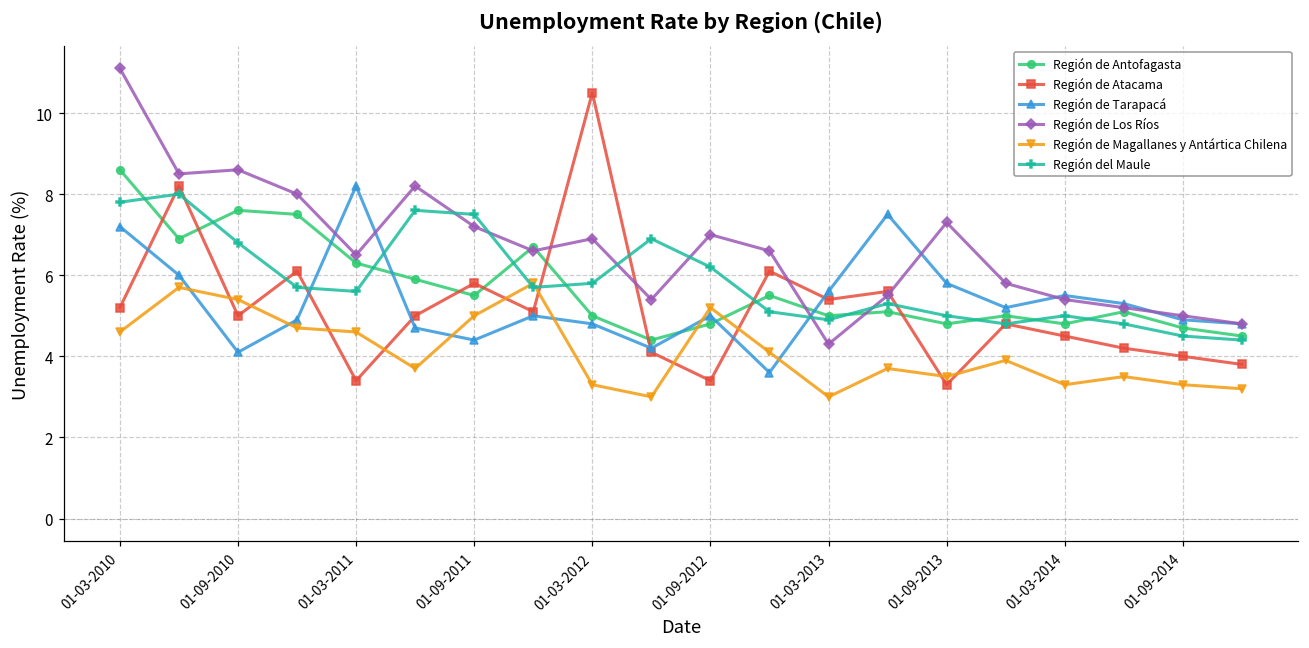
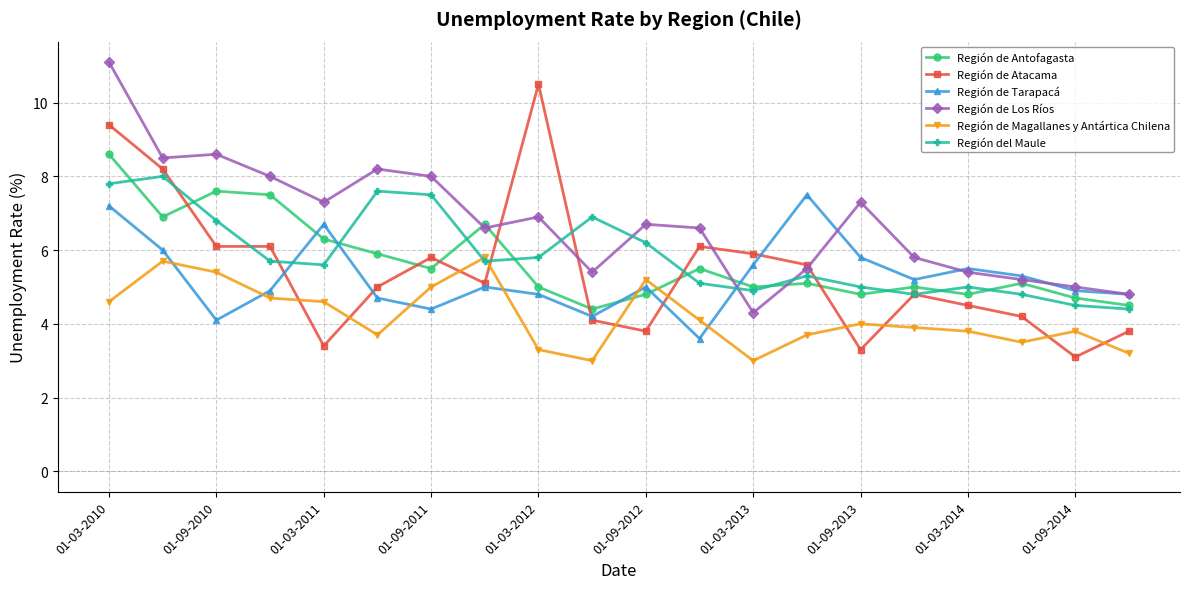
Región de Atacama, 01-03-2010: 5.2 -> 9.4
Región de Atacama, 01-09-2010: 5.0 -> 6.1
Región de Tarapacá, 01-03-2011: 8.2 -> 6.7
Región de Los Ríos, 01-03-2011: 6.5 -> 7.3
Región de Los Ríos, 01-09-2011: 7.2 -> 8.0
Región de Atacama, 01-09-2012: 3.4 -> 3.8
Región de Los Ríos, 01-09-2012: 7.0 -> 6.7
Región de Atacama, 01-03-2013: 5.4 -> 5.9
Región de Magallanes y Antártica Chilena, 01-09-2013: 3.5 -> 4.0
Región de Magallanes y Antártica Chilena, 01-03-2014: 3.3 -> 3.8
Región de Atacama, 01-09-2014: 4.0 -> 3.1
Región de Magallanes y Antártica Chilena, 01-09-2014: 3.3 -> 3.8
